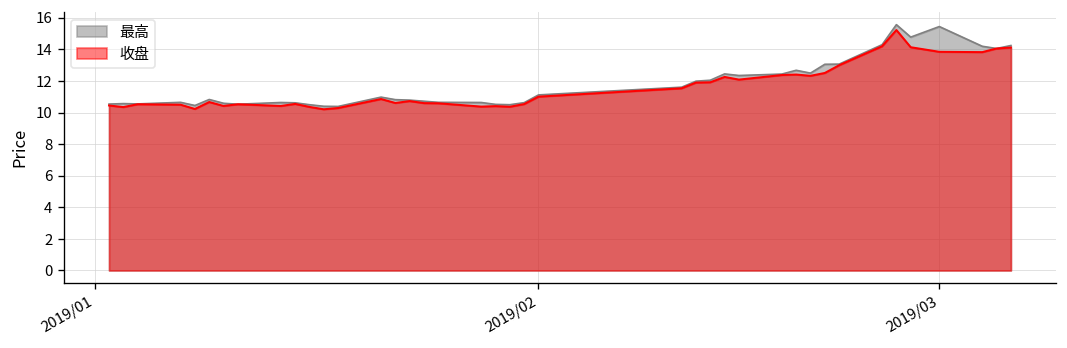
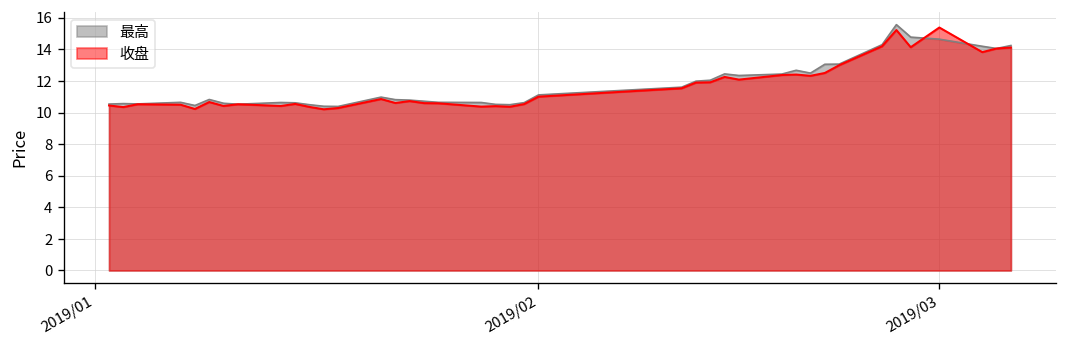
最高, 2019/03: 15.5 -> 14.7
收盘, 2019/03: 13.9 -> 15.4
